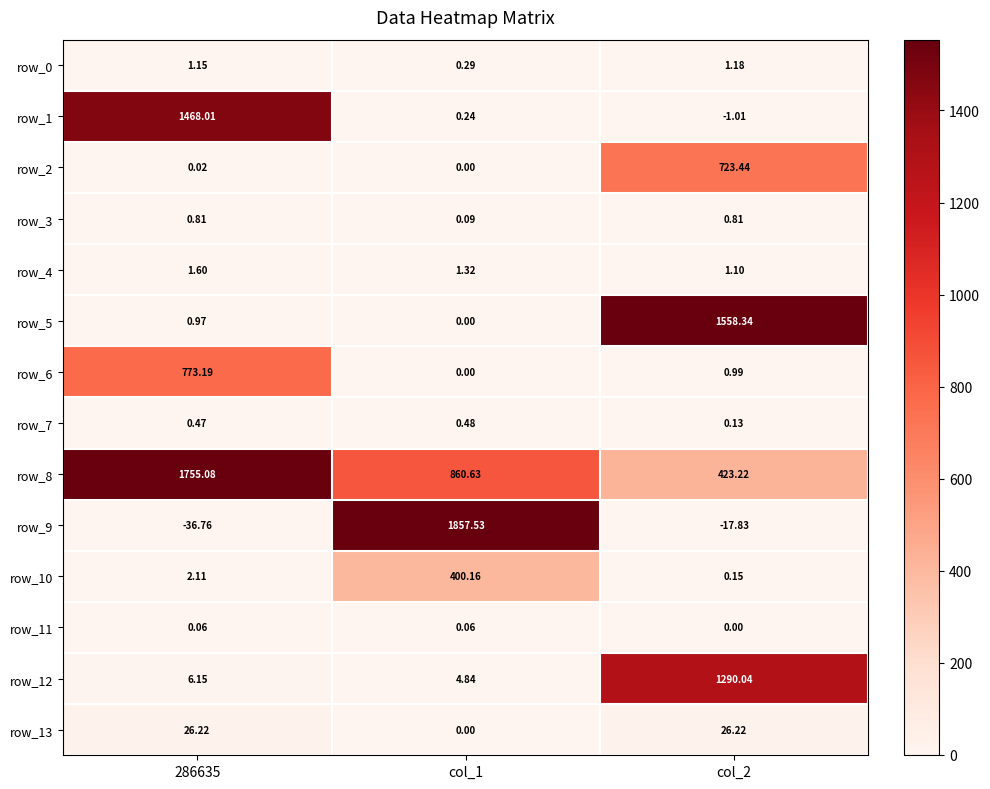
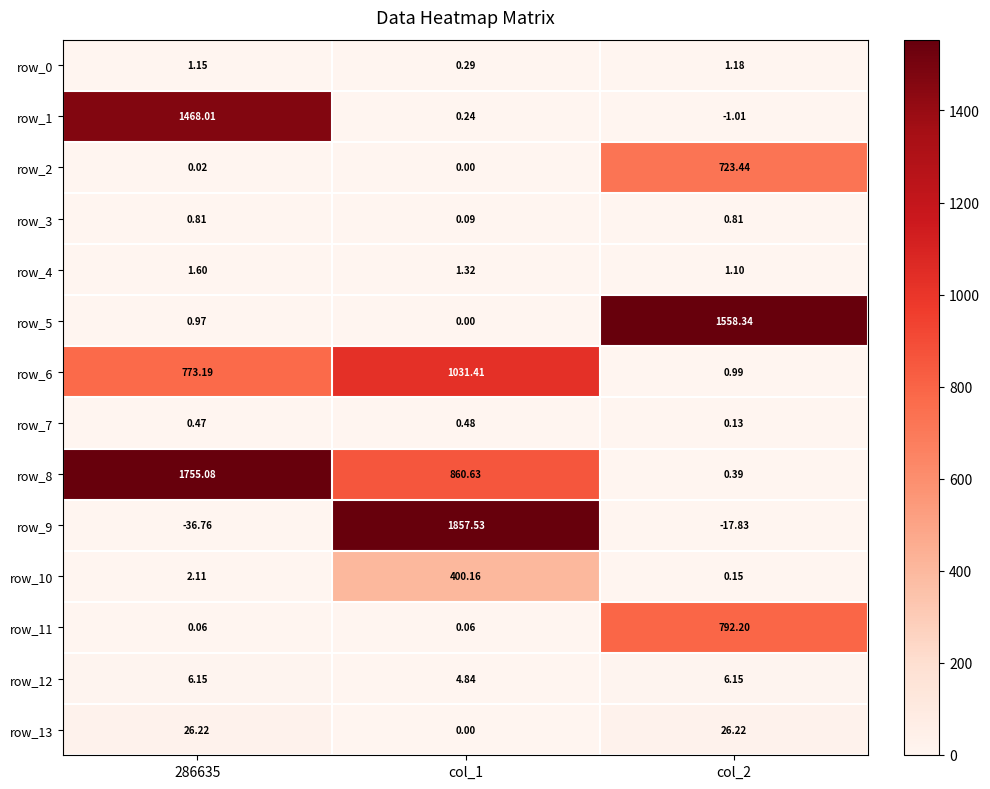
row_6, col_1: 0.00 -> 1031.41
row_8, col_2: 423.22 -> 0.39
row_11, col_2: 0.00 -> 792.20
row_12, col_2: 1290.04 -> 6.15
